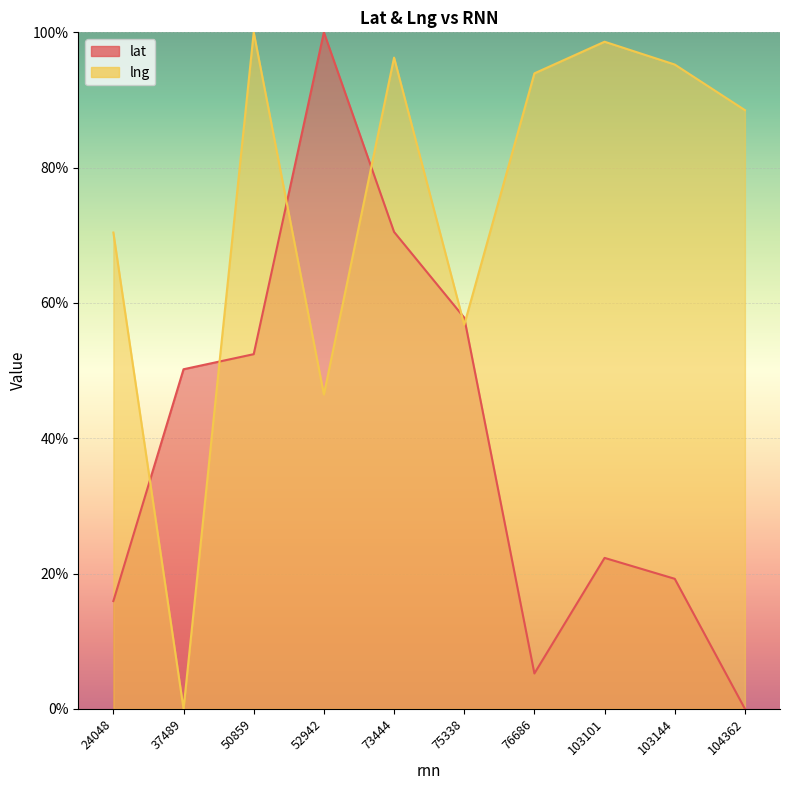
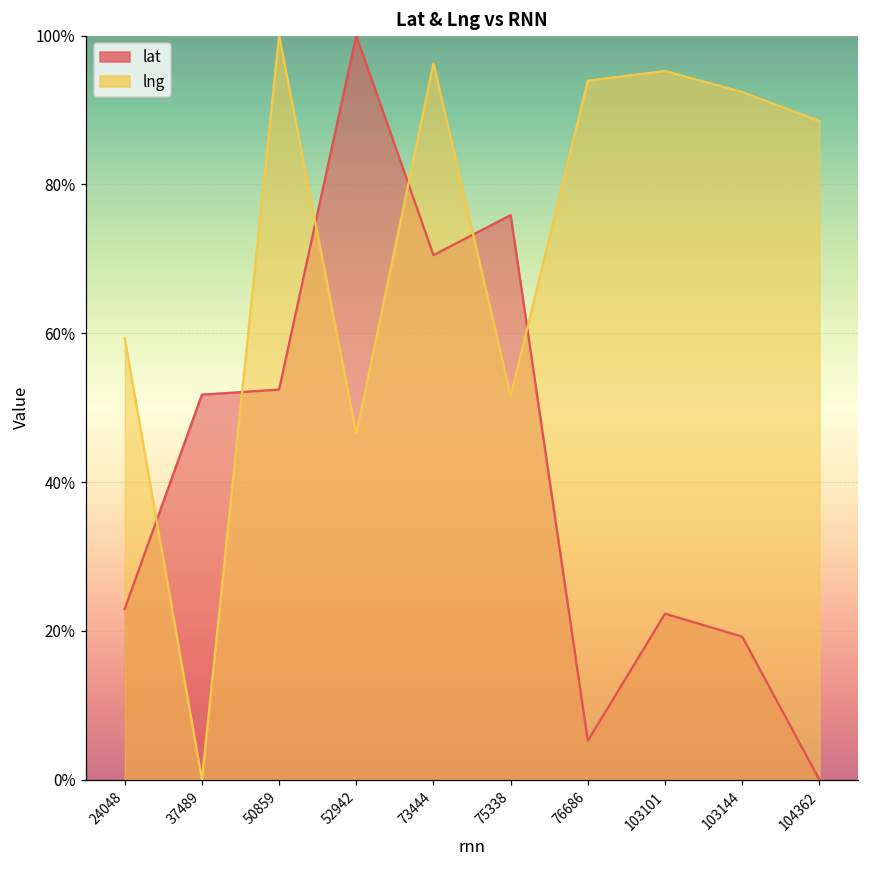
lat, 24048: 16% -> 23%
lng, 24048: 70% -> 59%
lat, 37489: 50% -> 52%
lat, 75338: 58% -> 76%
lng, 75338: 57% -> 52%
lng, 103101: 99% -> 95%
lng, 103144: 95% -> 92%
